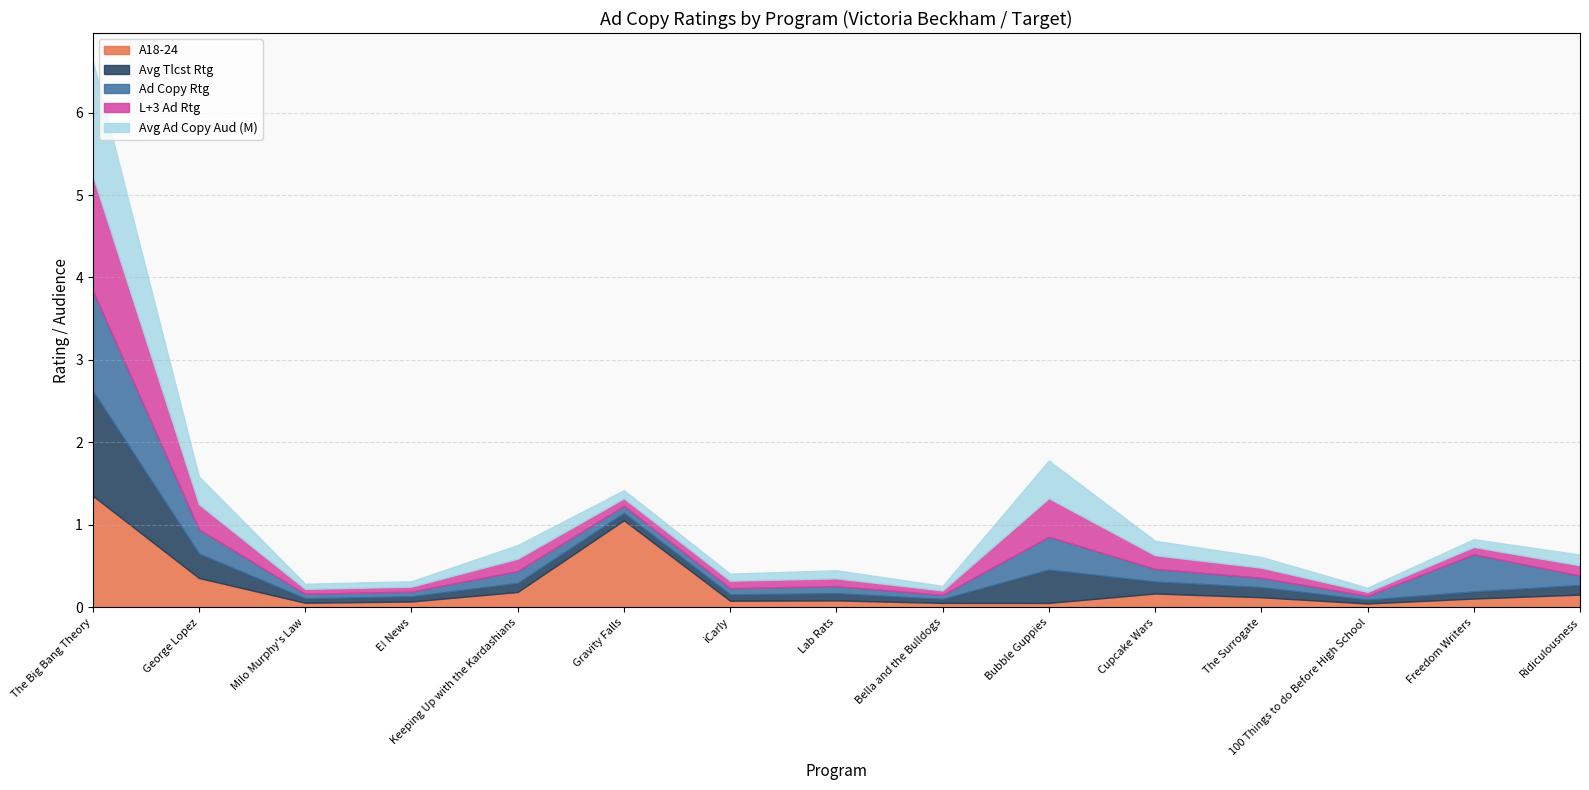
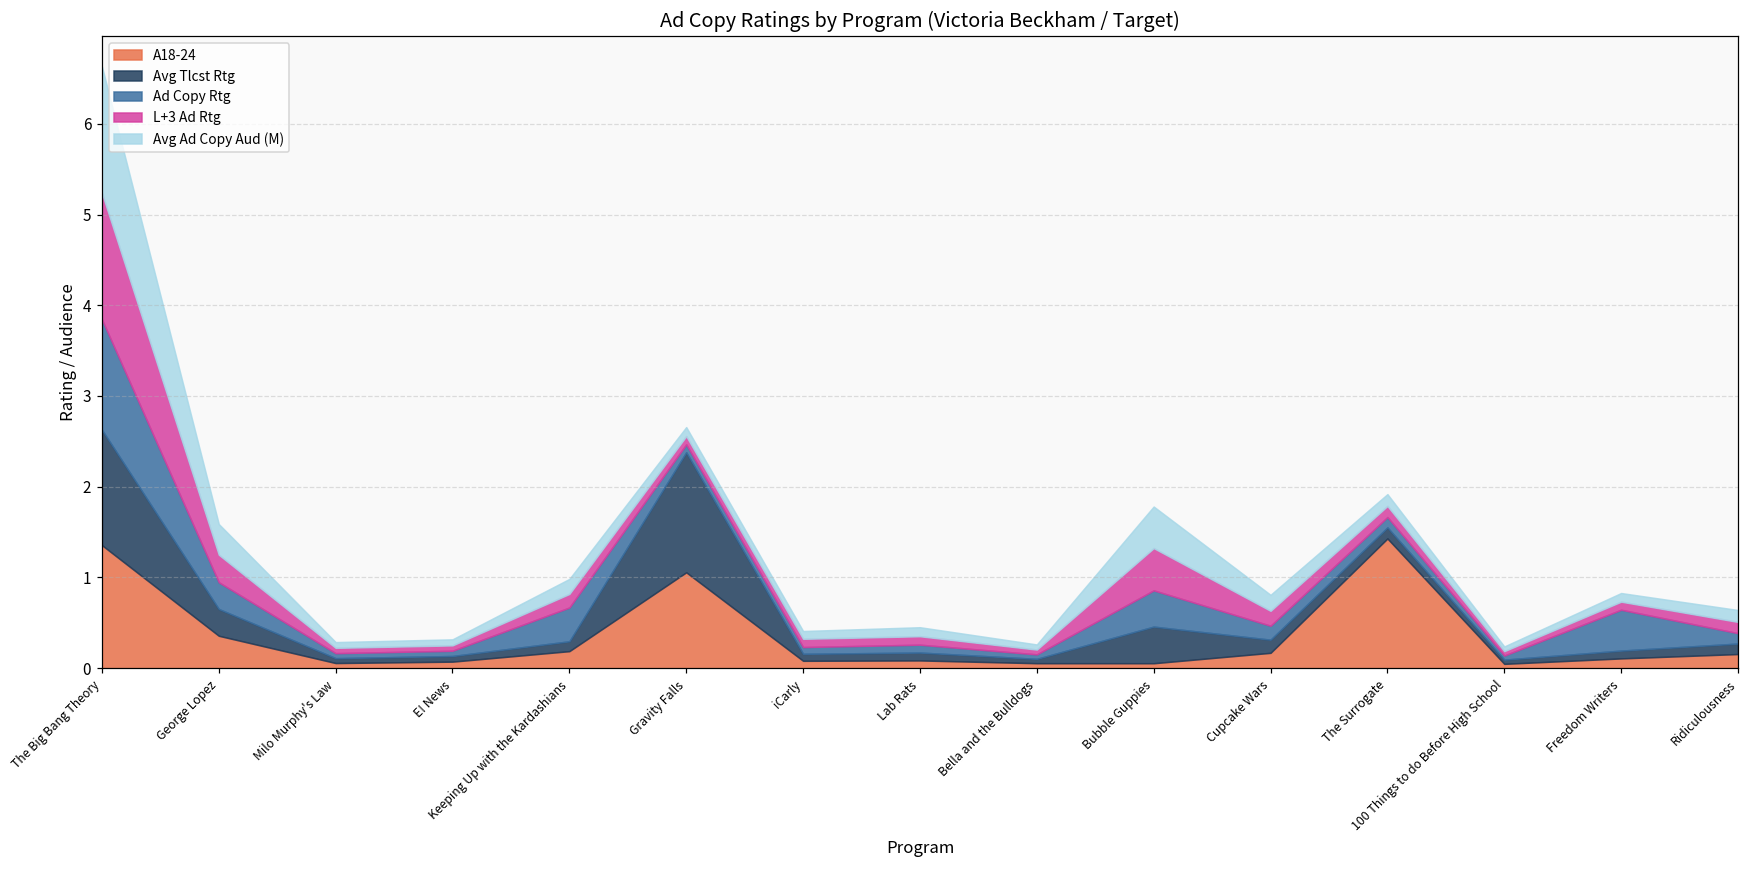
Ad Copy Rtg, Keeping Up with the Kardashians: 0.1 -> 0.4
Avg Tlcst Rtg, Gravity Falls: 0.1 -> 1.3
A18-24, The Surrogate: 0.1 -> 1.4
